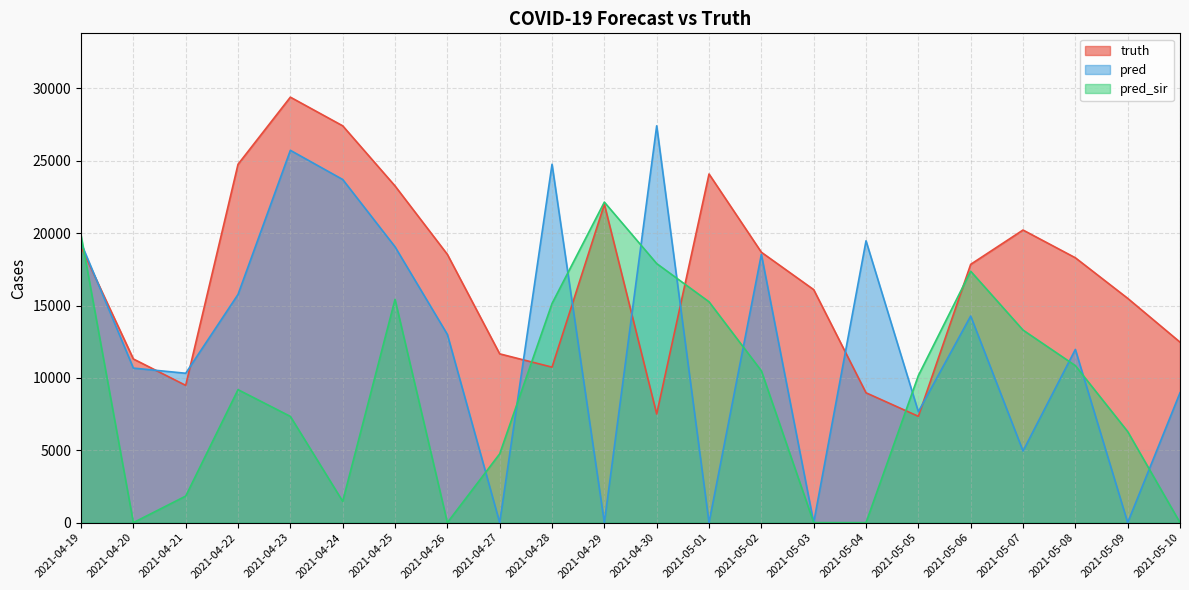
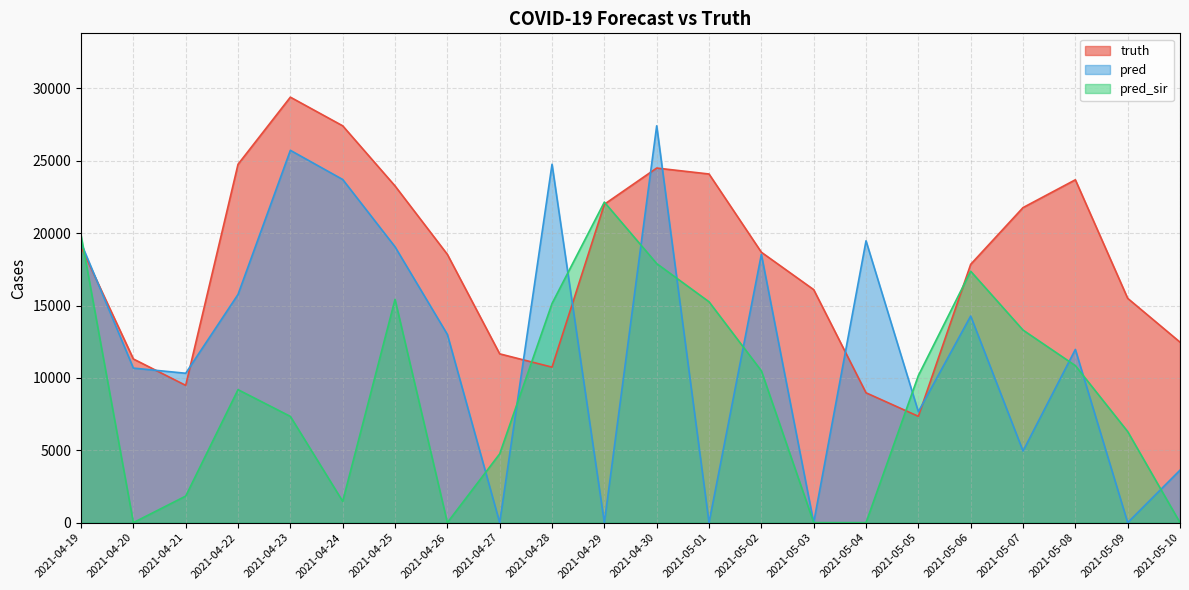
truth, 2021-04-30: 7500 -> 24500
truth, 2021-05-07: 20200 -> 21800
truth, 2021-05-08: 18300 -> 23700
pred, 2021-05-10: 9000 -> 3600
